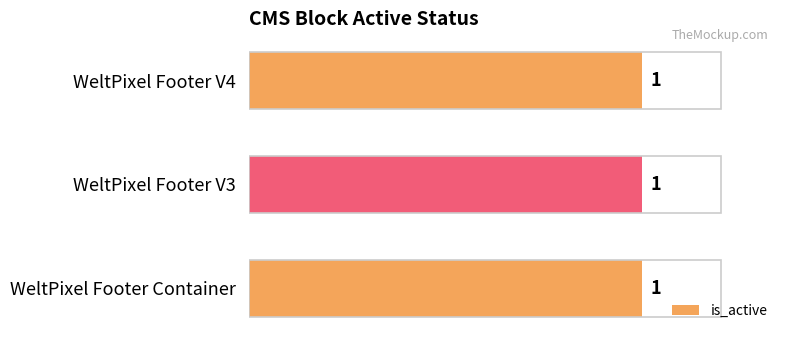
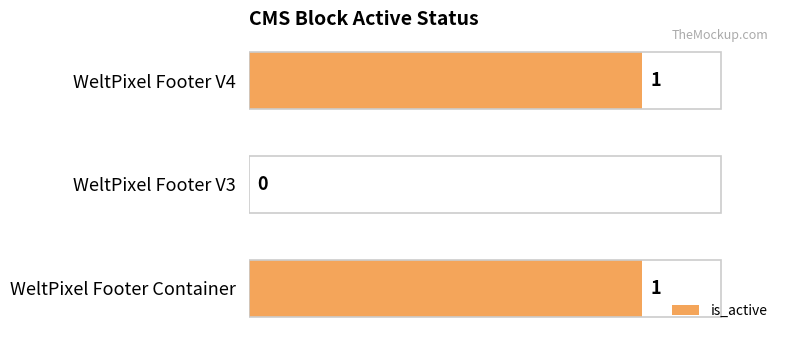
WeltPixel Footer V3: 1 -> 0
